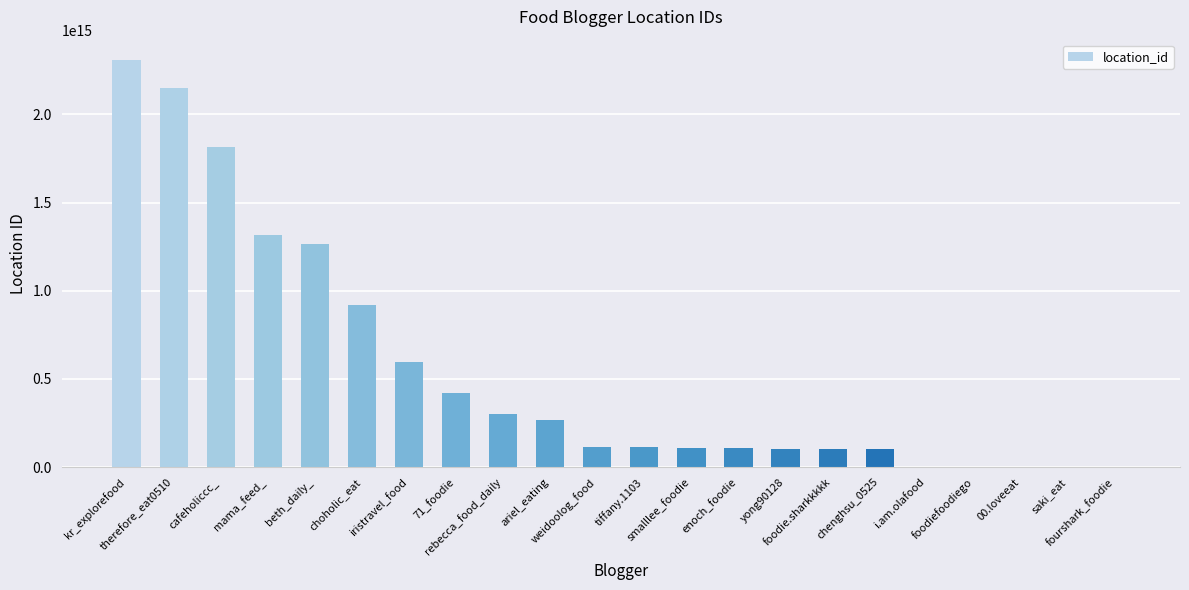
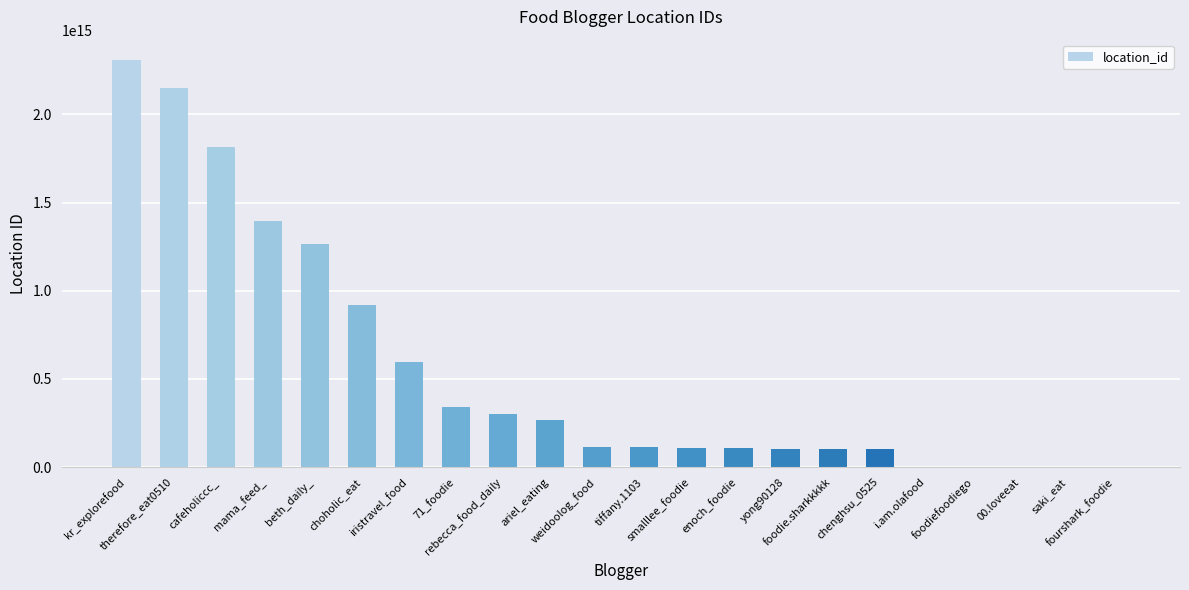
mama_feed_: 1320000000000000 -> 1400000000000000
71_foodie: 420000000000000 -> 340000000000000
